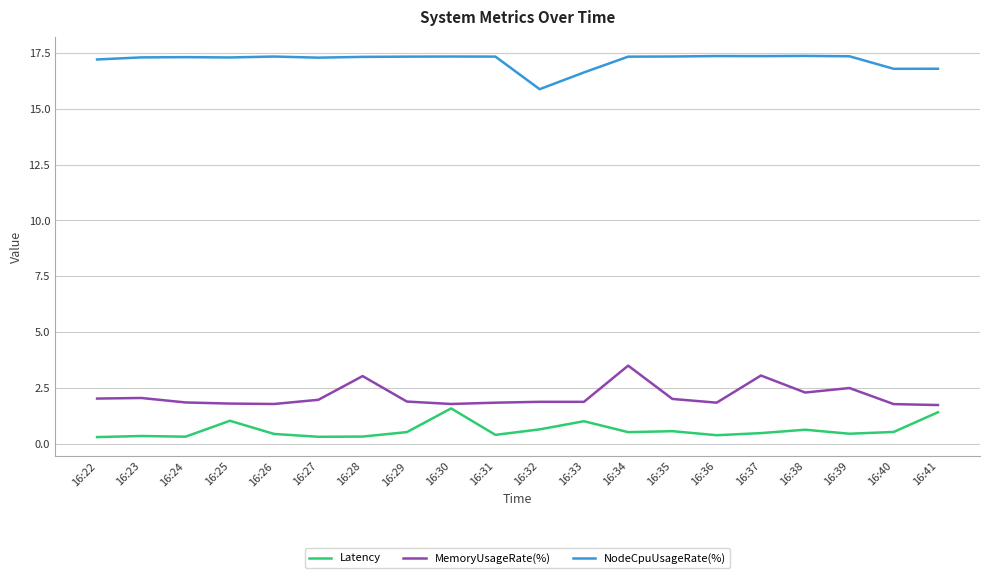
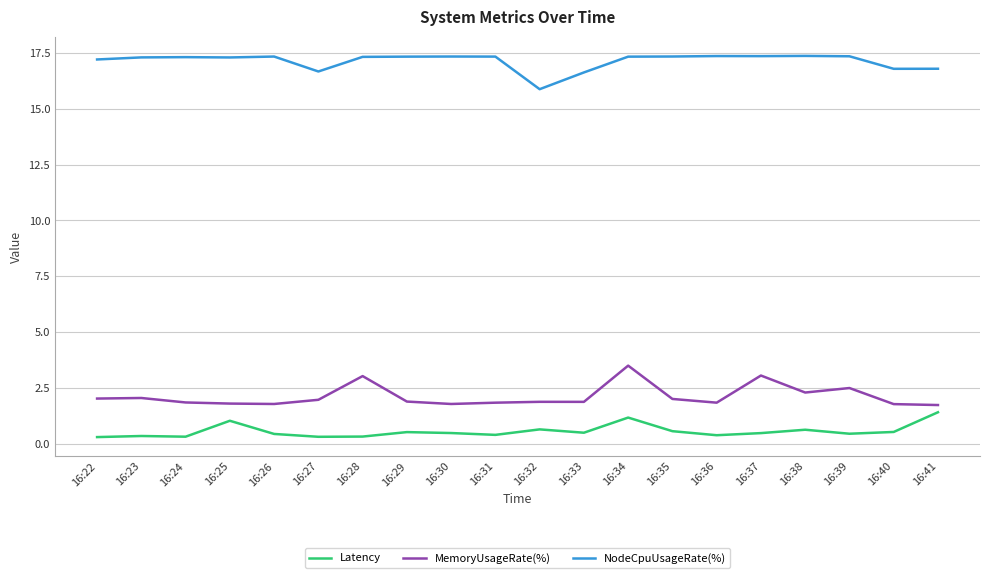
NodeCpuUsageRate(%), 16:27: 17.3 -> 16.7
Latency, 16:30: 1.6 -> 0.5
Latency, 16:33: 1.0 -> 0.5
Latency, 16:34: 0.5 -> 1.2
